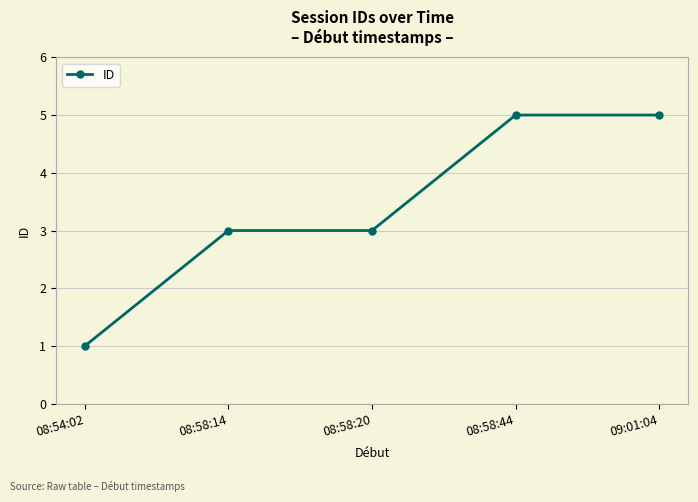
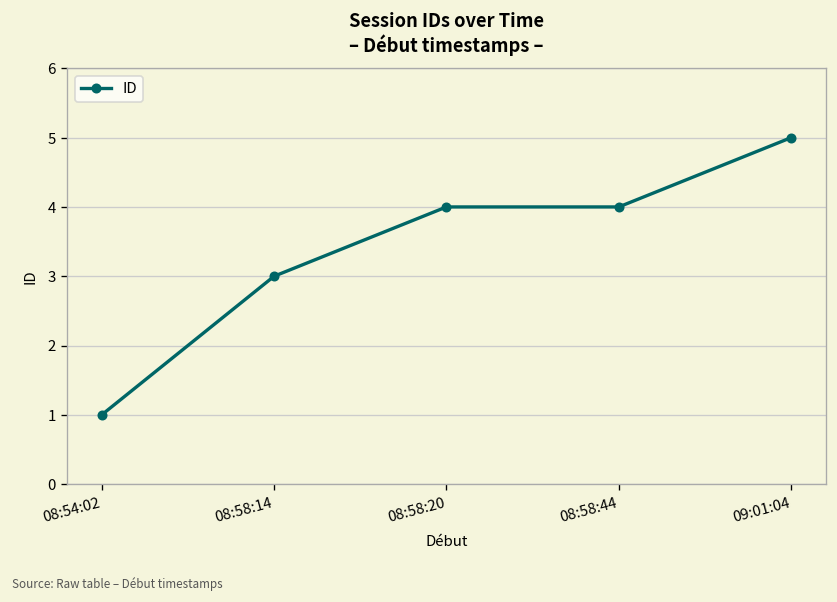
08:58:20: 3 -> 4
08:58:44: 5 -> 4
